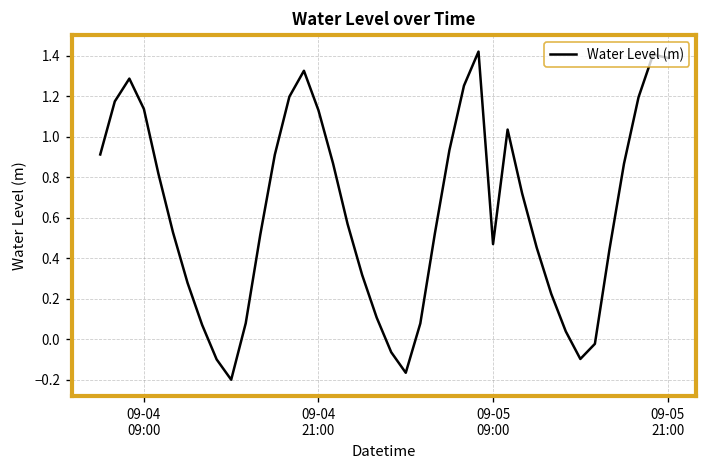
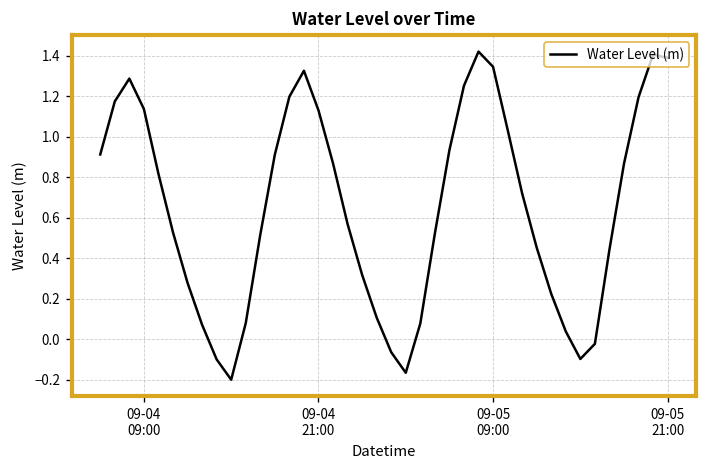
09-05 09:00: 0.47 -> 1.35
